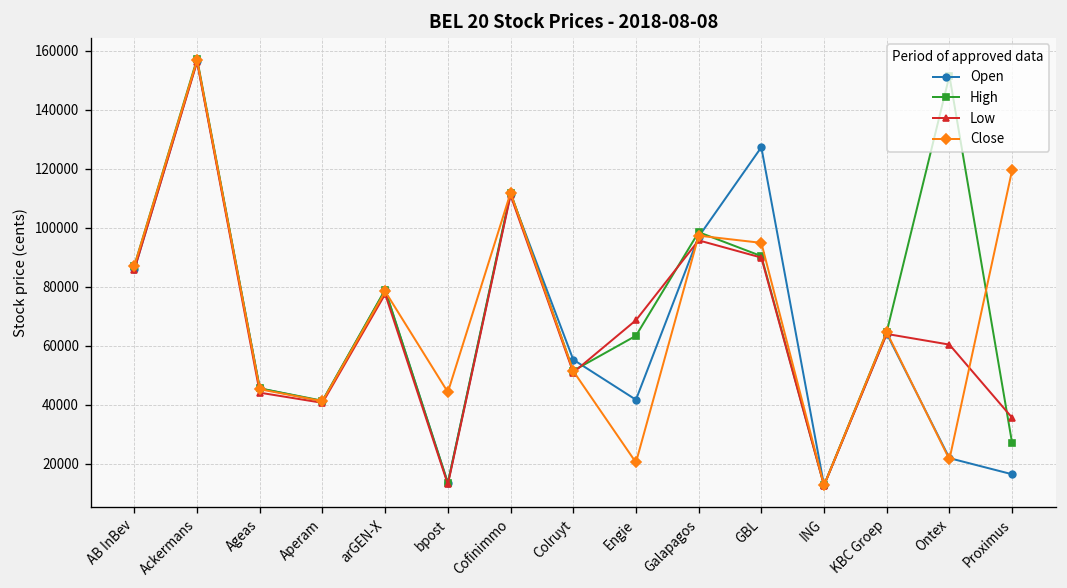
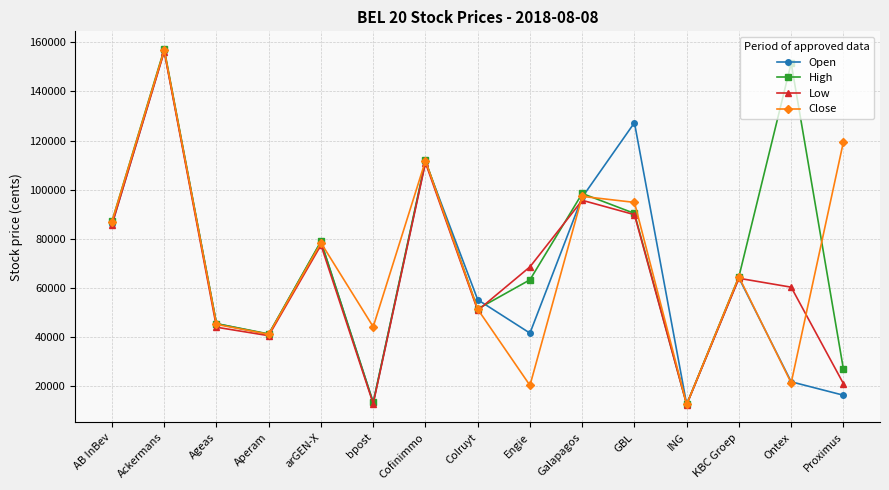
Low, Proximus: 36000 -> 21000
